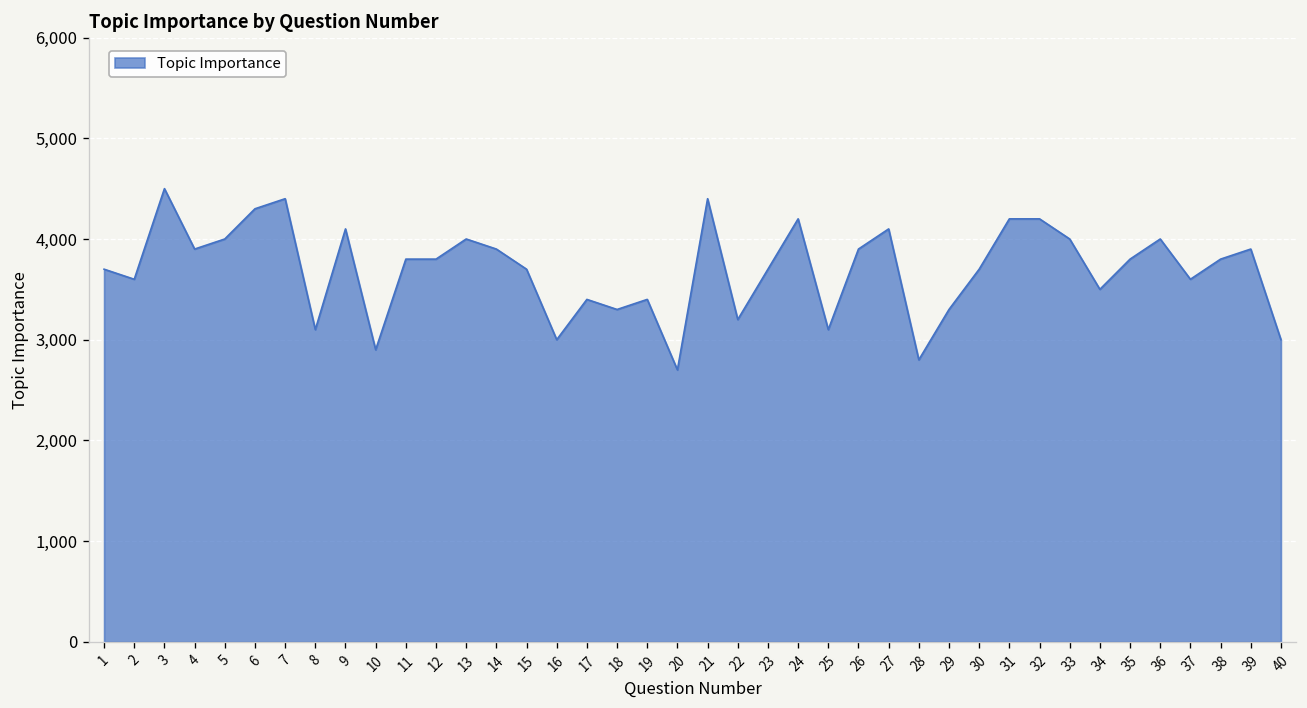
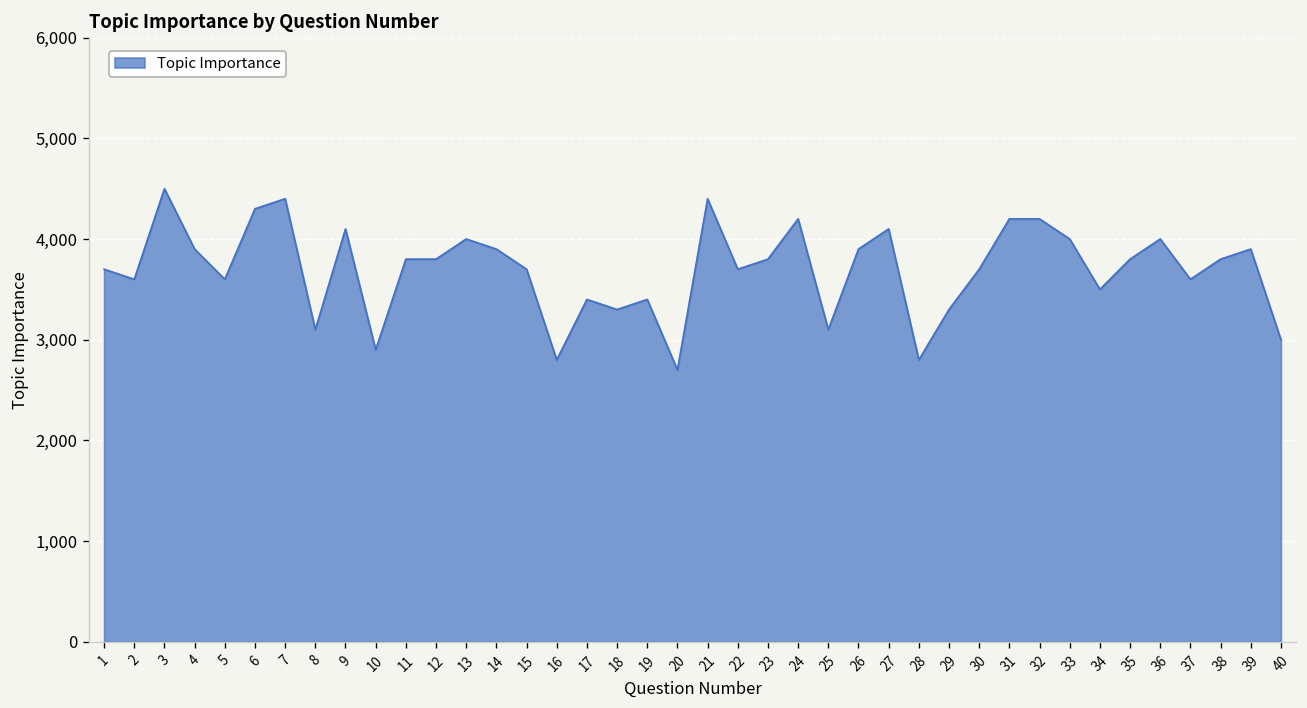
5: 4,000 -> 3,600
16: 3,000 -> 2,800
22: 3,200 -> 3,700
23: 3,700 -> 3,800
